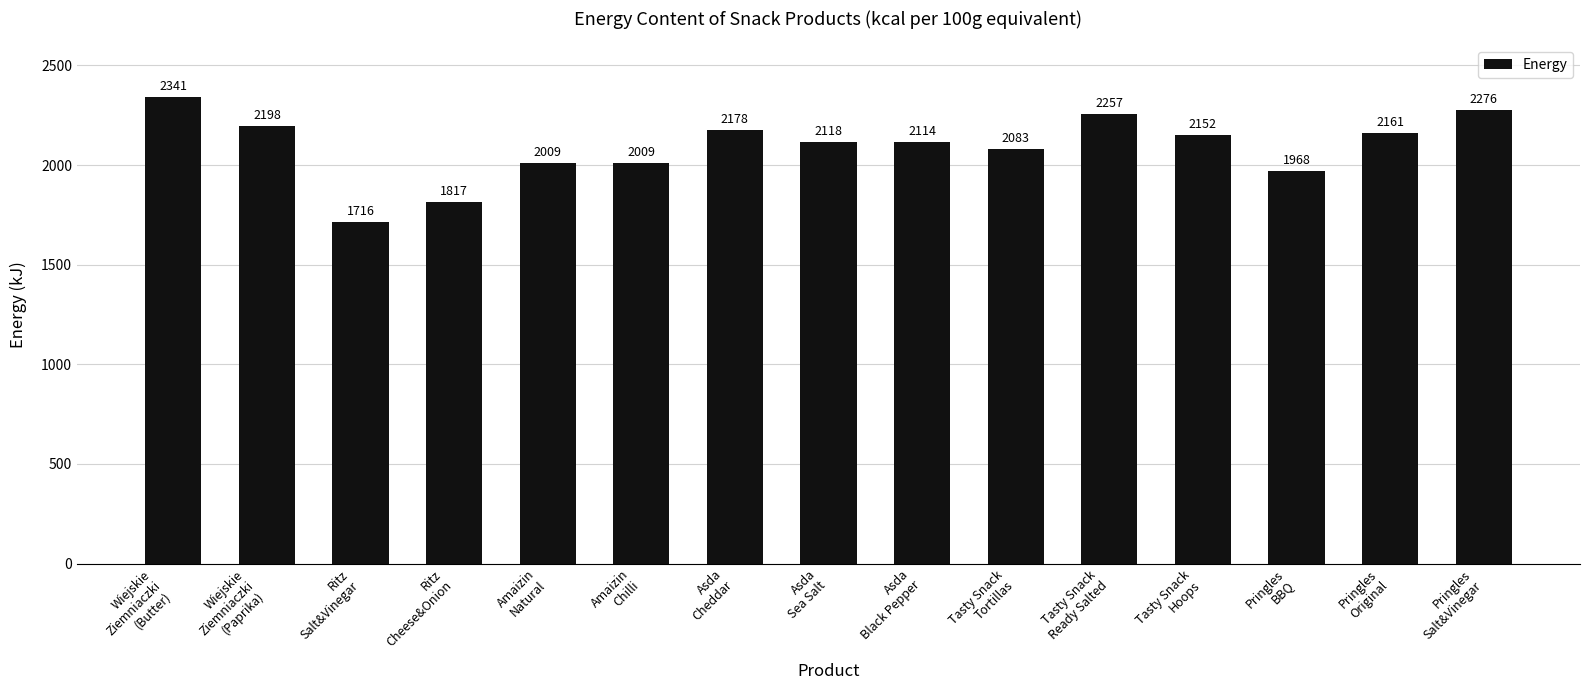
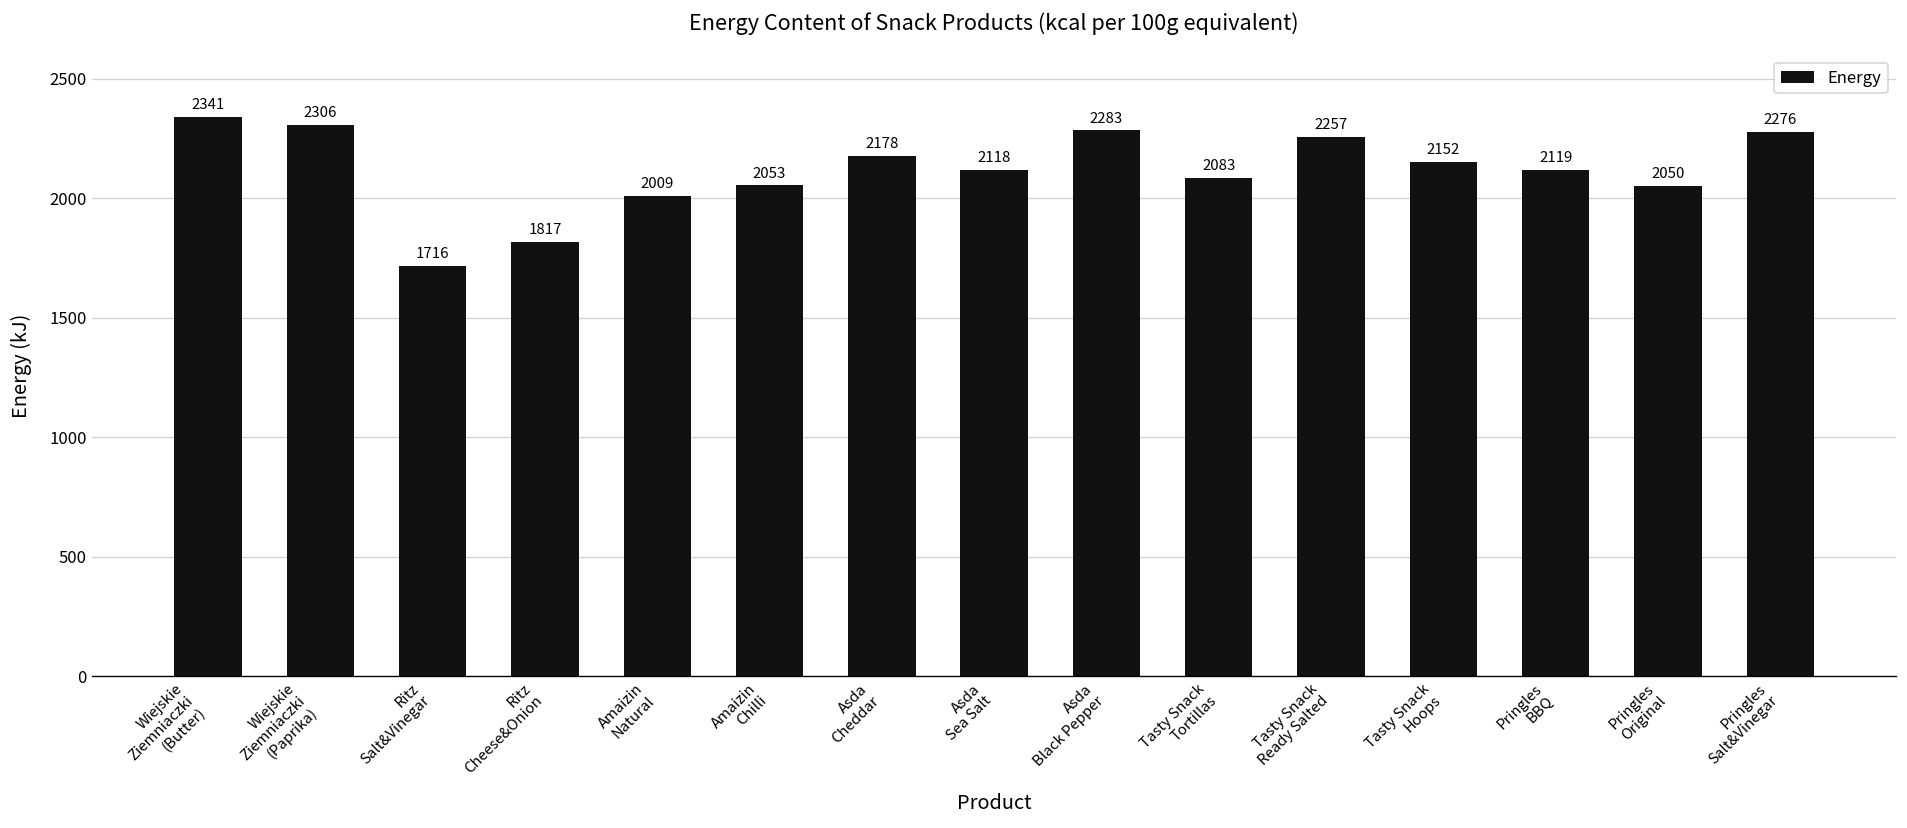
Wiejskie Ziemniaczki (Paprika): 2198 -> 2306
Amaizin Chilli: 2009 -> 2053
Asda Black Pepper: 2114 -> 2283
Pringles BBQ: 1968 -> 2119
Pringles Original: 2161 -> 2050
